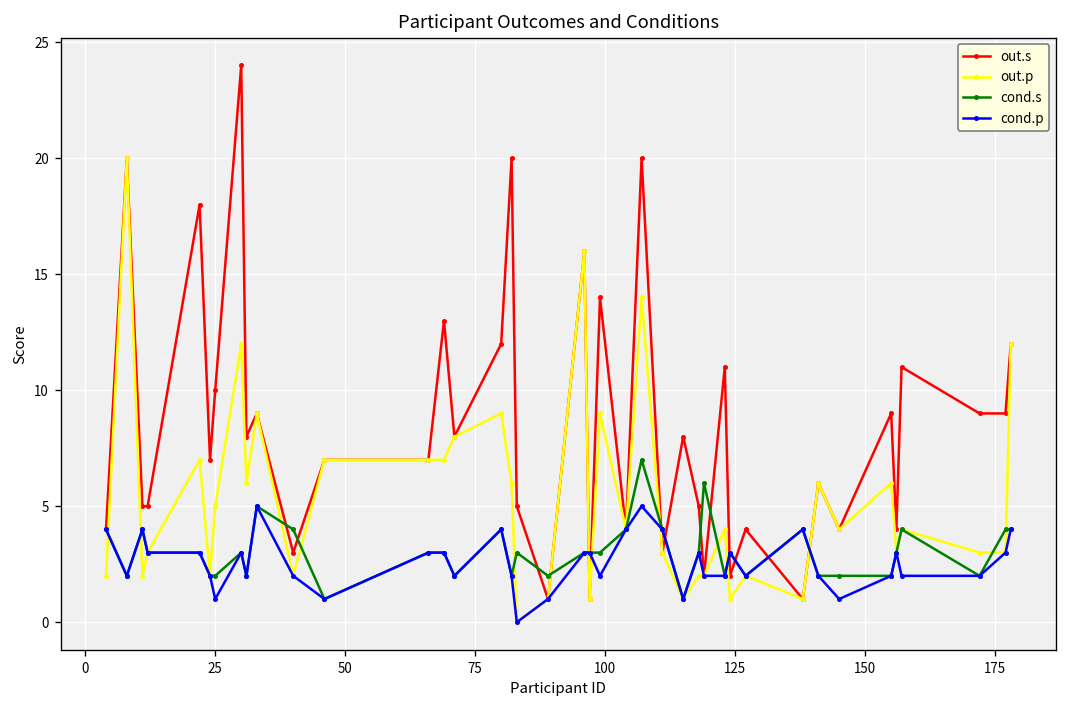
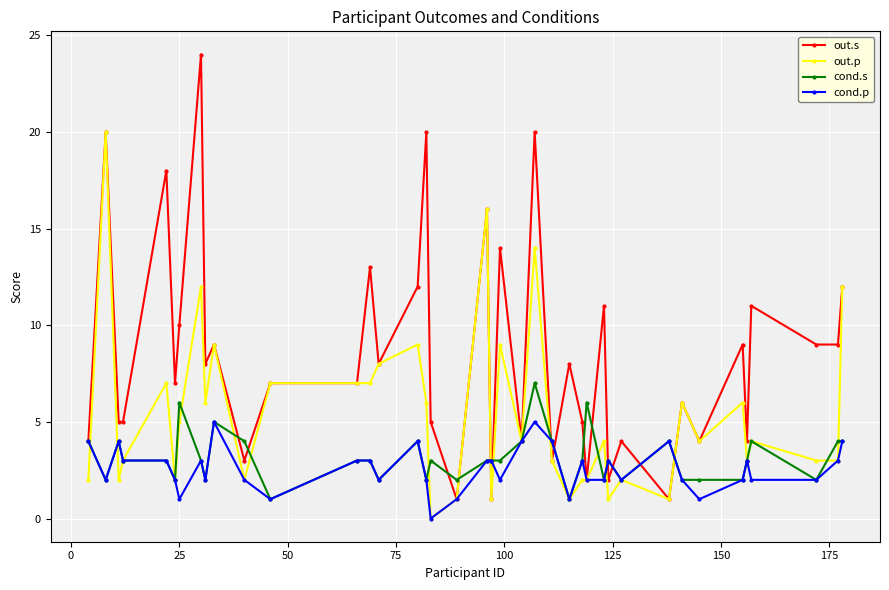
cond.s, 25: 2 -> 6
